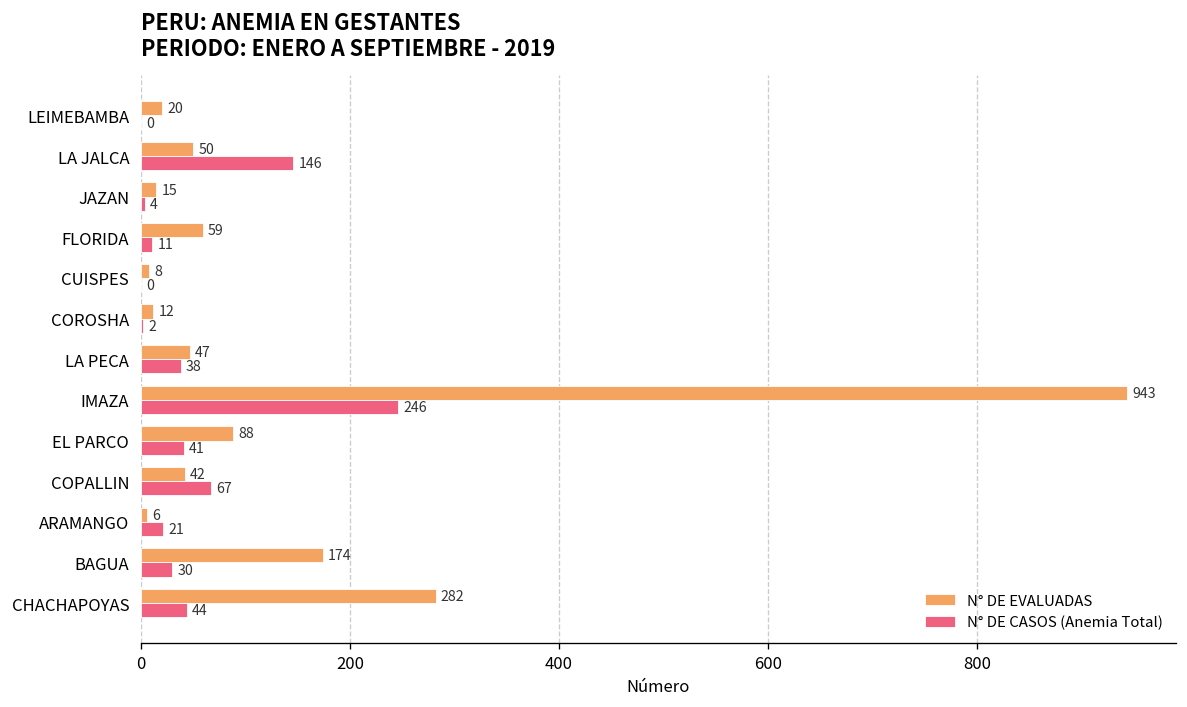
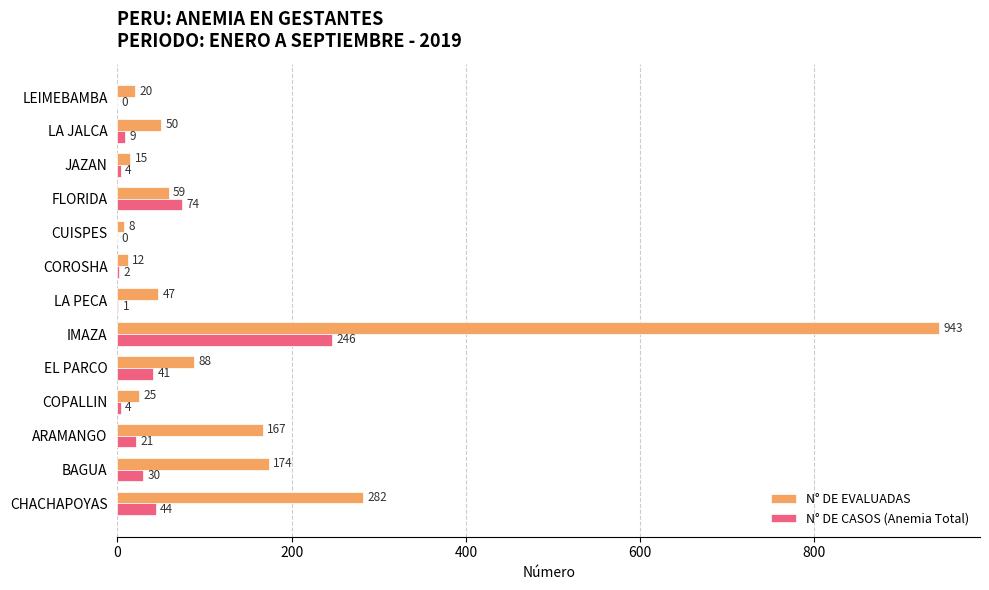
N° DE CASOS (Anemia Total), LA JALCA: 146 -> 9
N° DE CASOS (Anemia Total), FLORIDA: 11 -> 74
N° DE CASOS (Anemia Total), LA PECA: 38 -> 1
N° DE EVALUADAS, COPALLIN: 42 -> 25
N° DE CASOS (Anemia Total), COPALLIN: 67 -> 4
N° DE EVALUADAS, ARAMANGO: 6 -> 167
